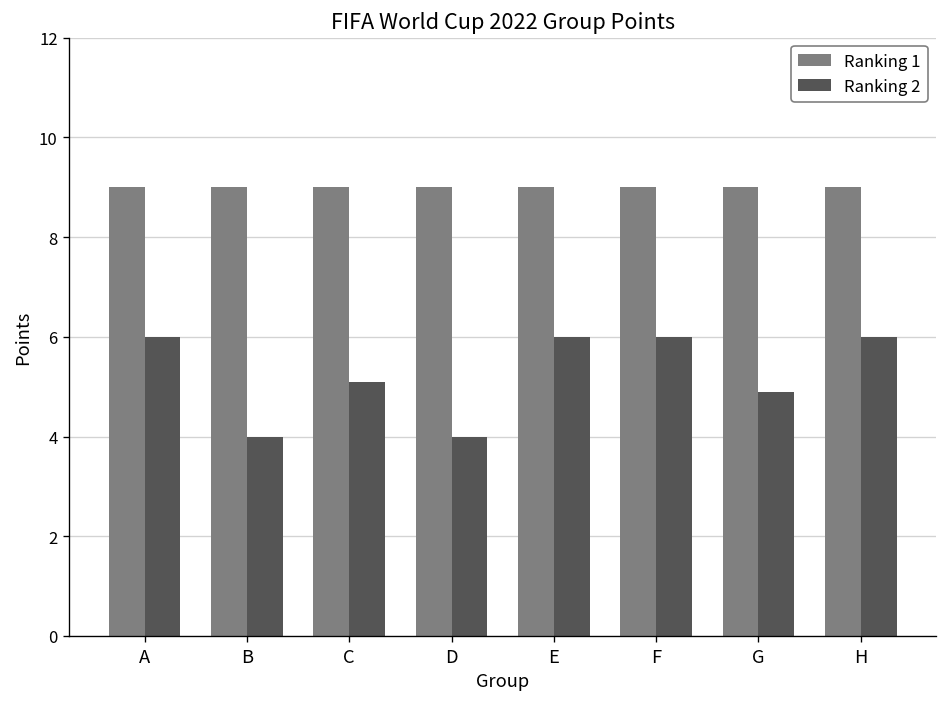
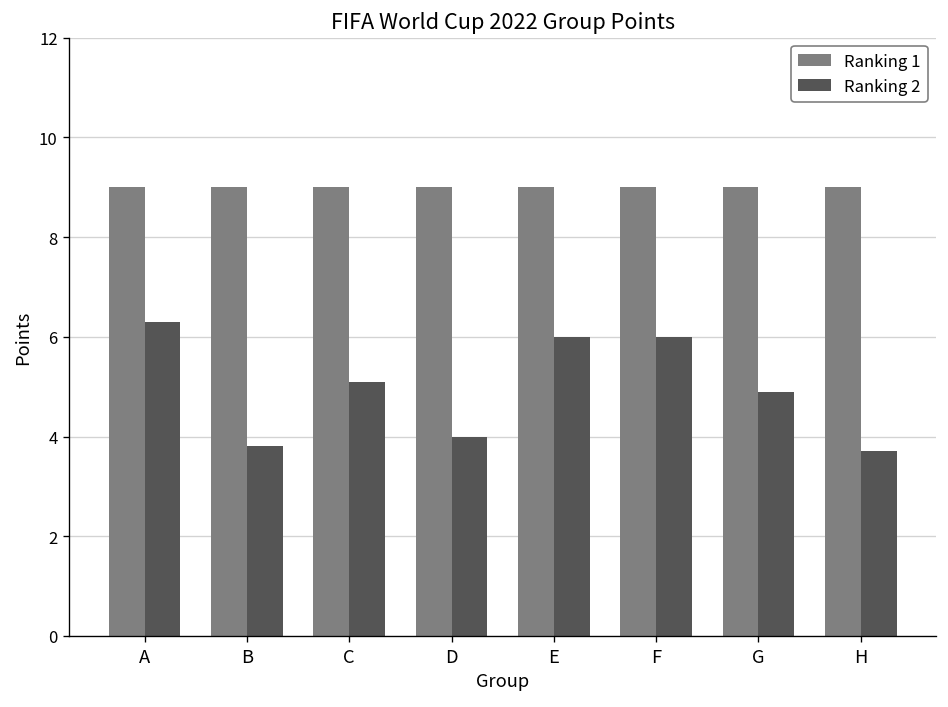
Ranking 2, A: 6.0 -> 6.3
Ranking 2, B: 4.0 -> 3.8
Ranking 2, H: 6.0 -> 3.7
